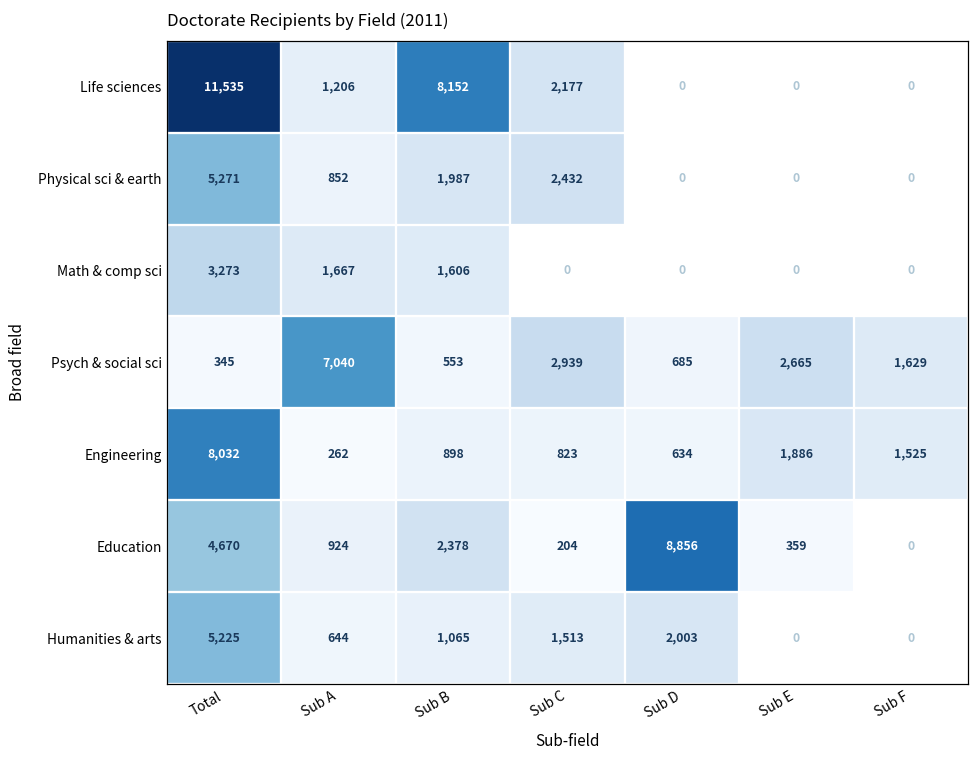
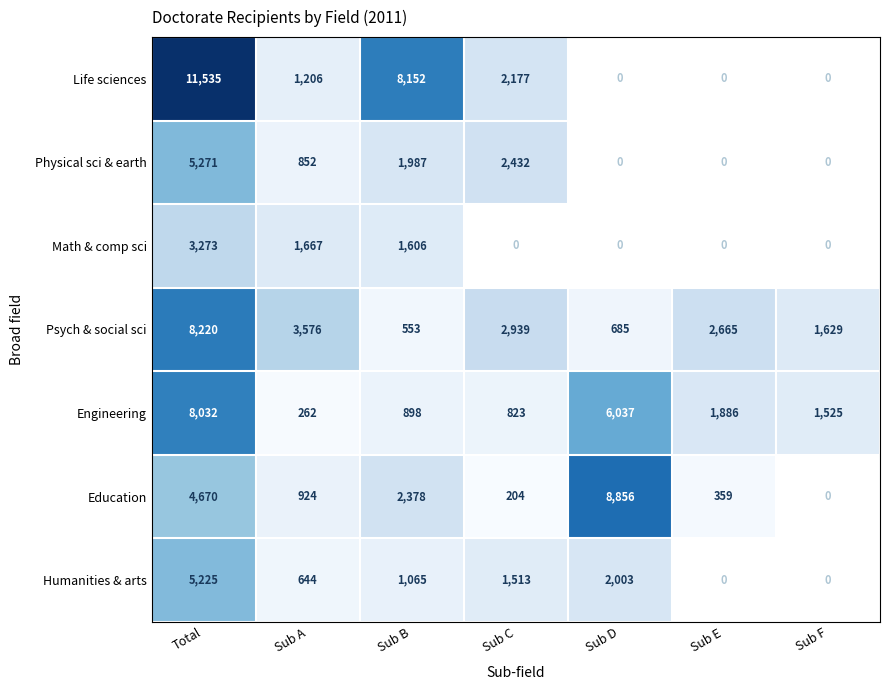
Psych & social sci, Total: 345 -> 8,220
Psych & social sci, Sub A: 7,040 -> 3,576
Engineering, Sub D: 634 -> 6,037
